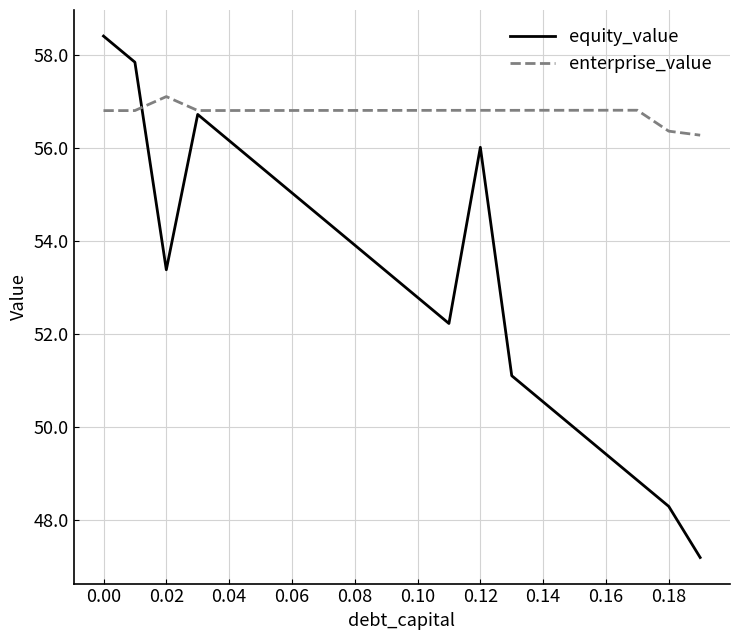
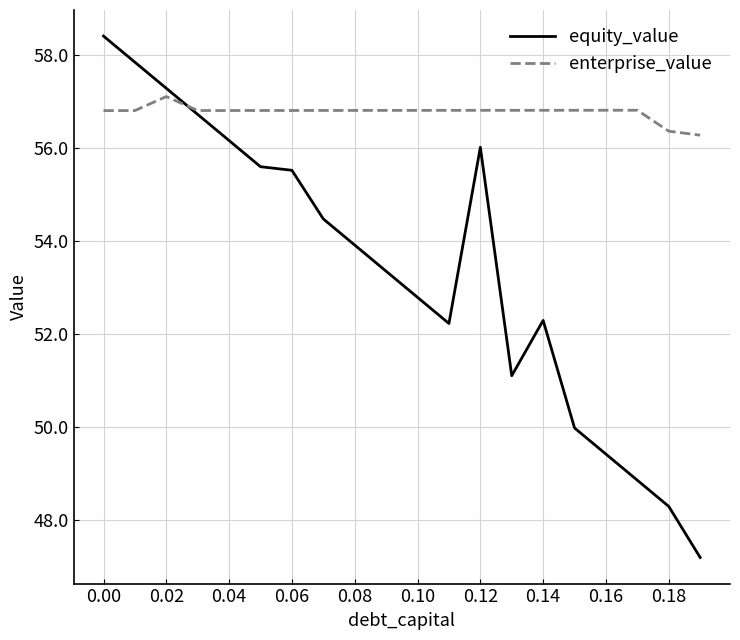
equity_value, 0.02: 53.4 -> 57.3
equity_value, 0.06: 55.0 -> 55.5
equity_value, 0.14: 50.5 -> 52.3
